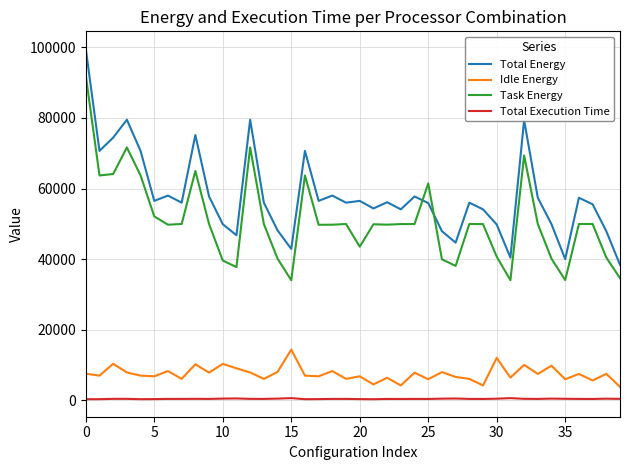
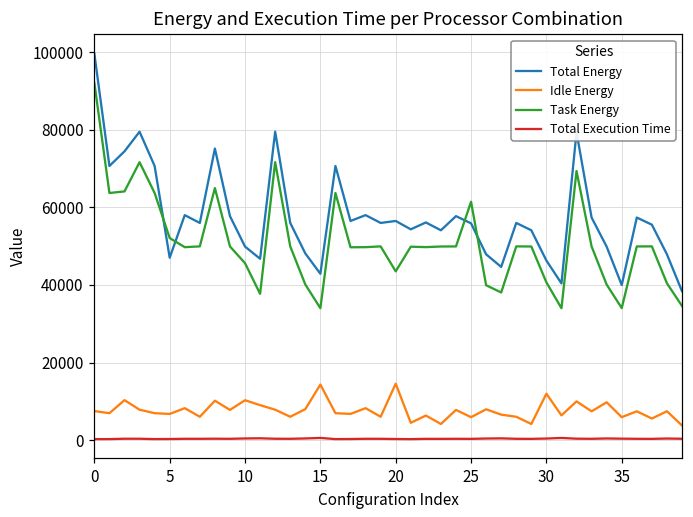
Total Energy, 5: 56000 -> 47000
Task Energy, 10: 40000 -> 46000
Idle Energy, 20: 7000 -> 15000
Total Energy, 30: 50000 -> 46000
